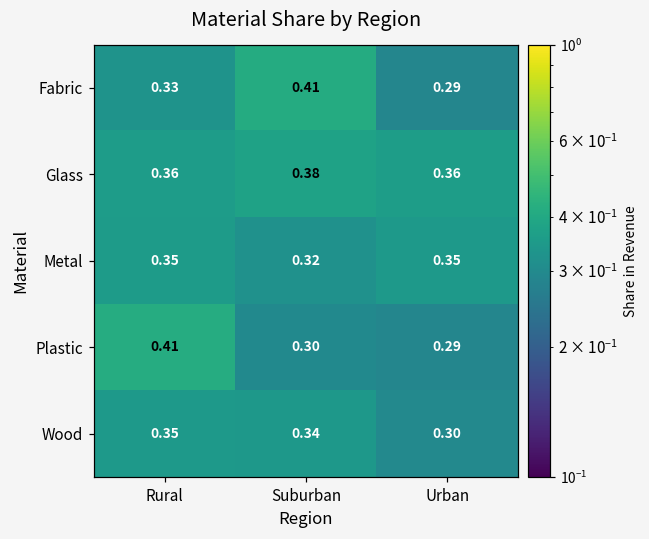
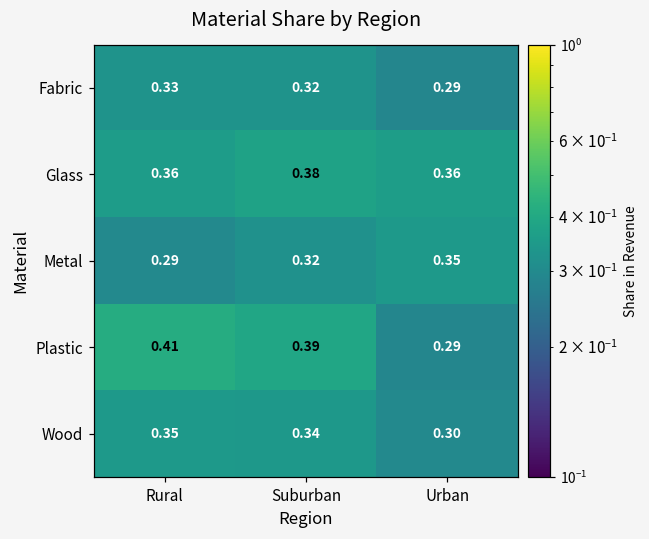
Fabric, Suburban: 0.41 -> 0.32
Metal, Rural: 0.35 -> 0.29
Plastic, Suburban: 0.30 -> 0.39
